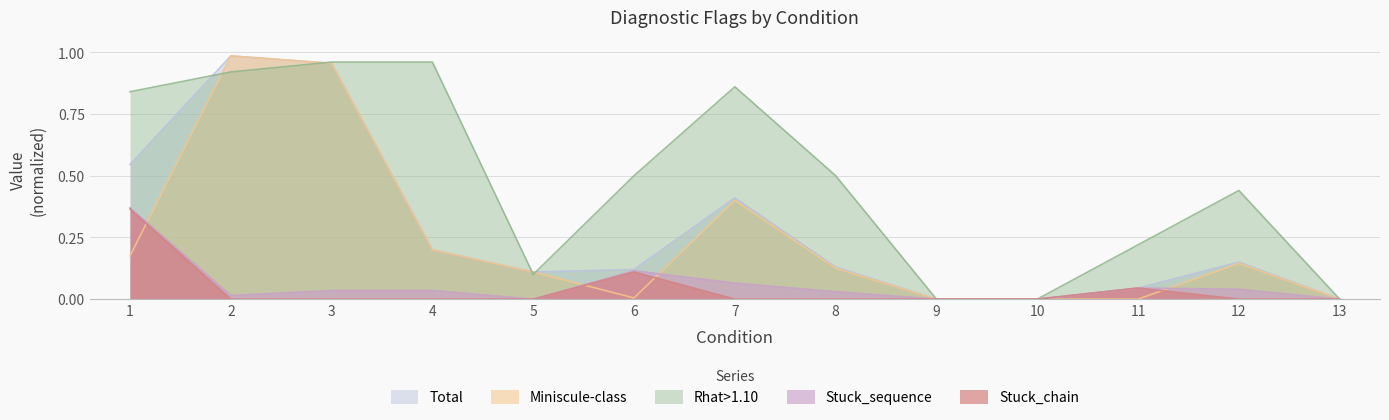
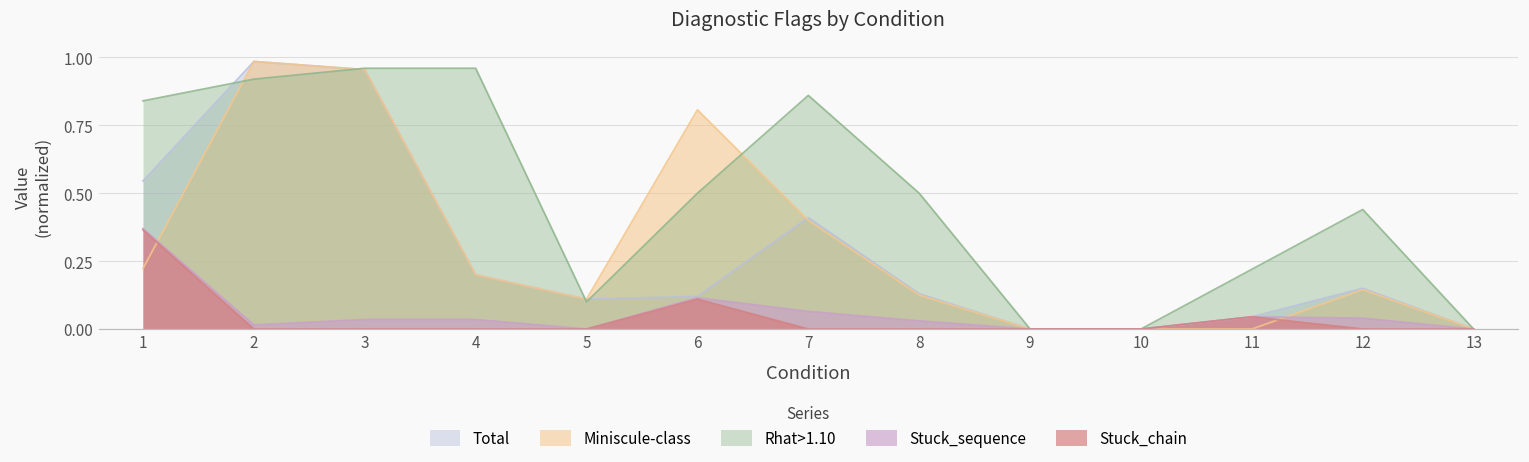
Miniscule-class, 1: 0.18 -> 0.22
Miniscule-class, 6: 0.01 -> 0.81
